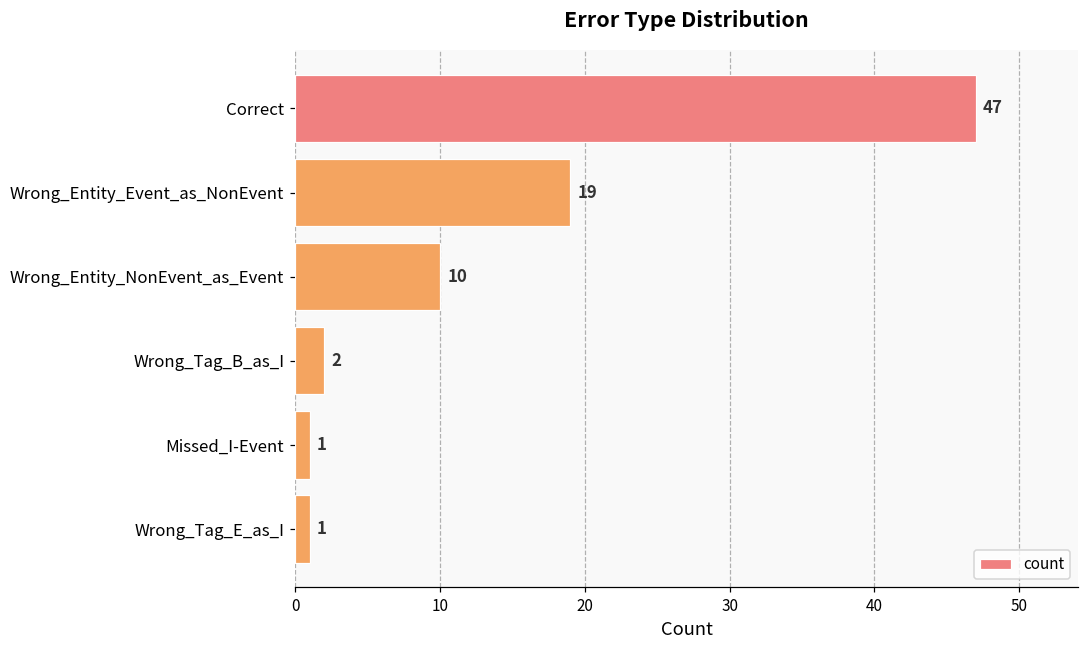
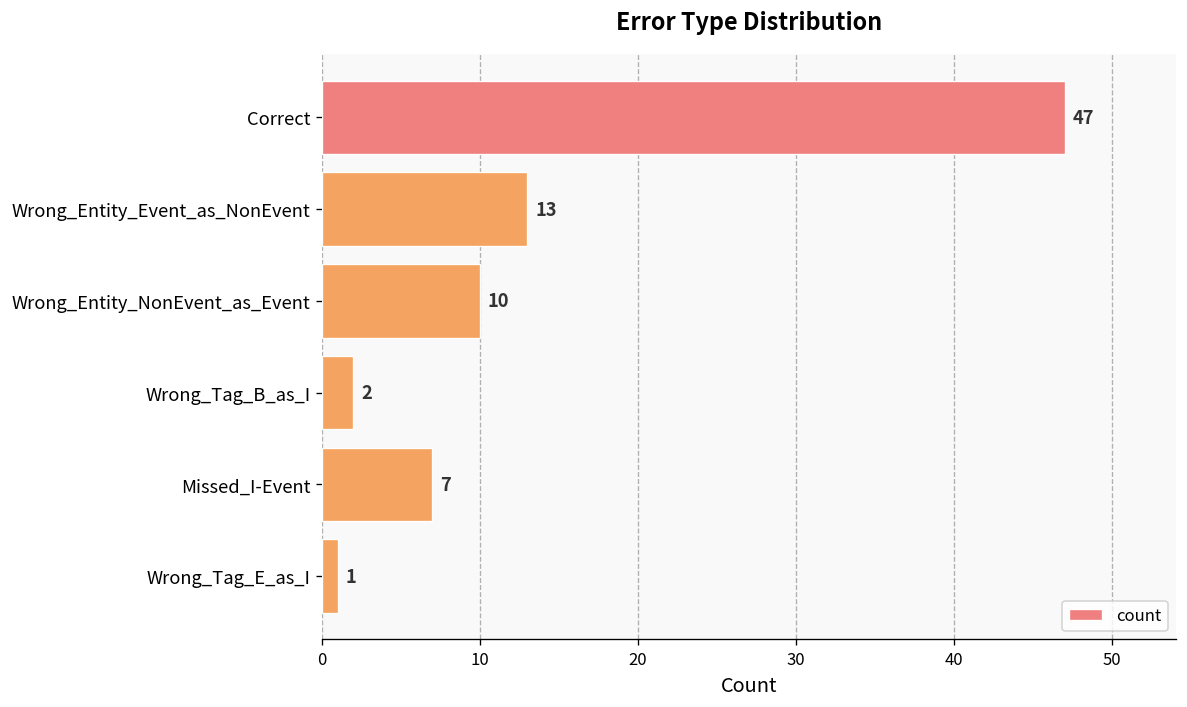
Wrong_Entity_Event_as_NonEvent: 19 -> 13
Missed_I-Event: 1 -> 7
